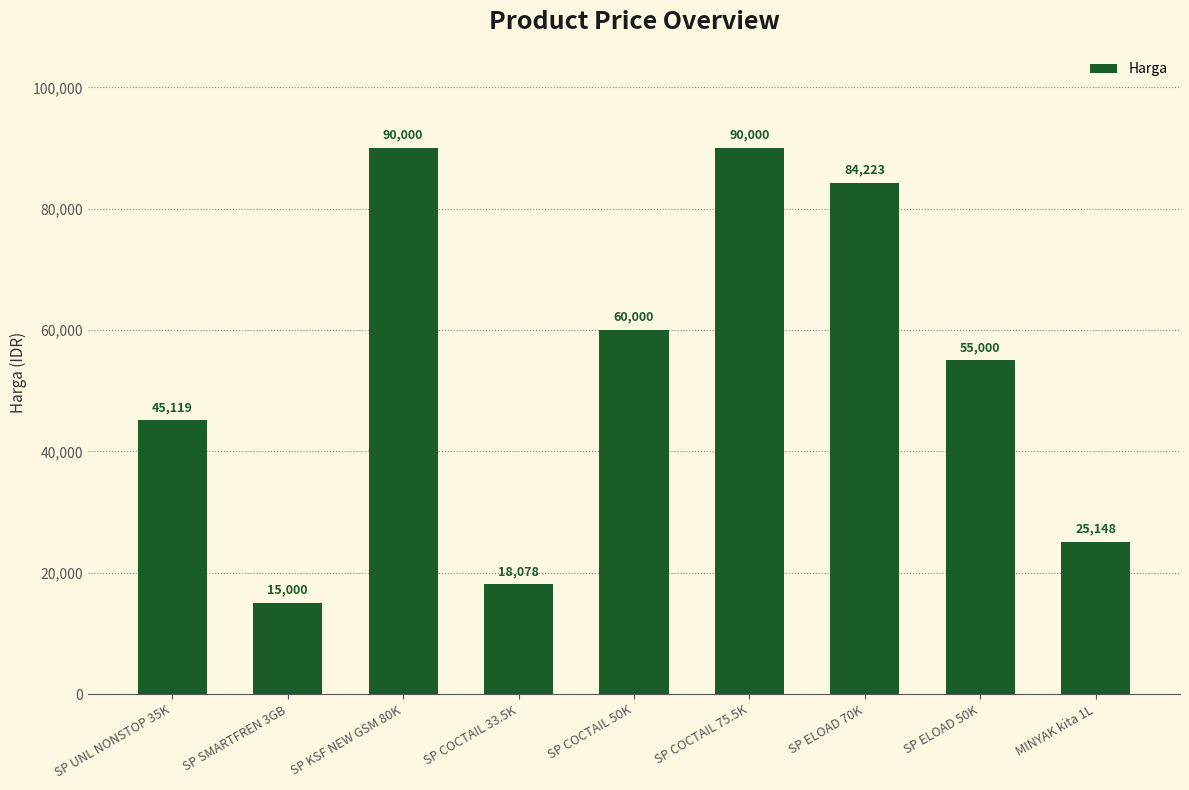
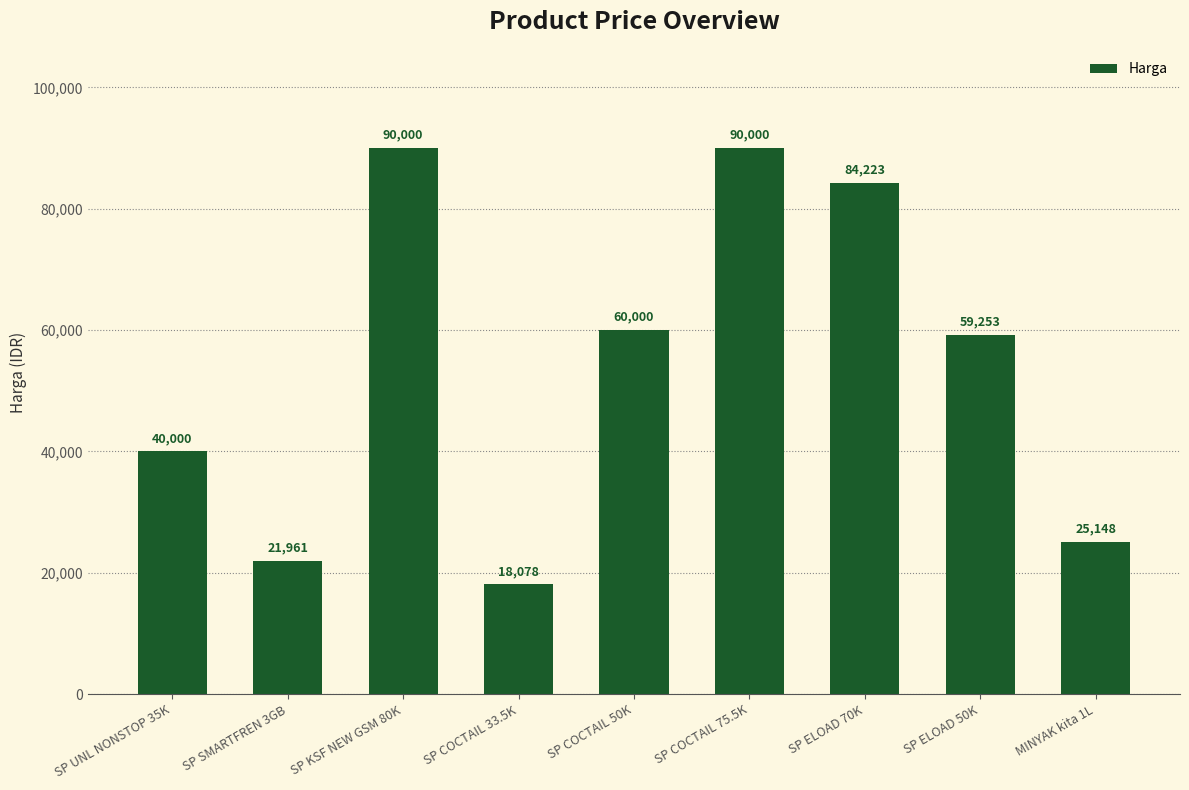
SP UNL NONSTOP 35K: 45,119 -> 40,000
SP SMARTFREN 3GB: 15,000 -> 21,961
SP ELOAD 50K: 55,000 -> 59,253
